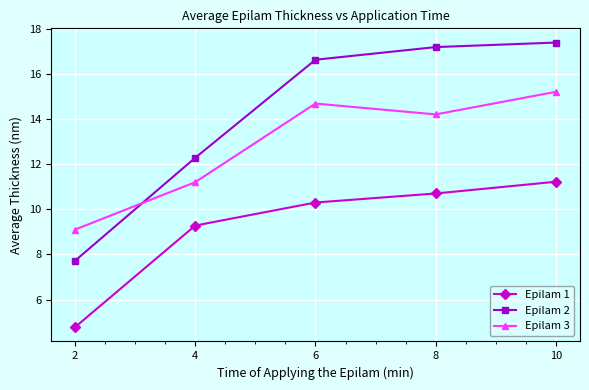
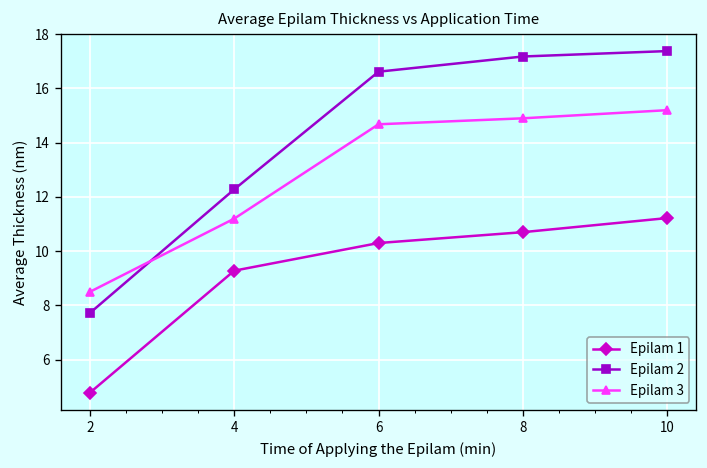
Epilam 3, 2: 9.1 -> 8.5
Epilam 3, 8: 14.2 -> 14.9
